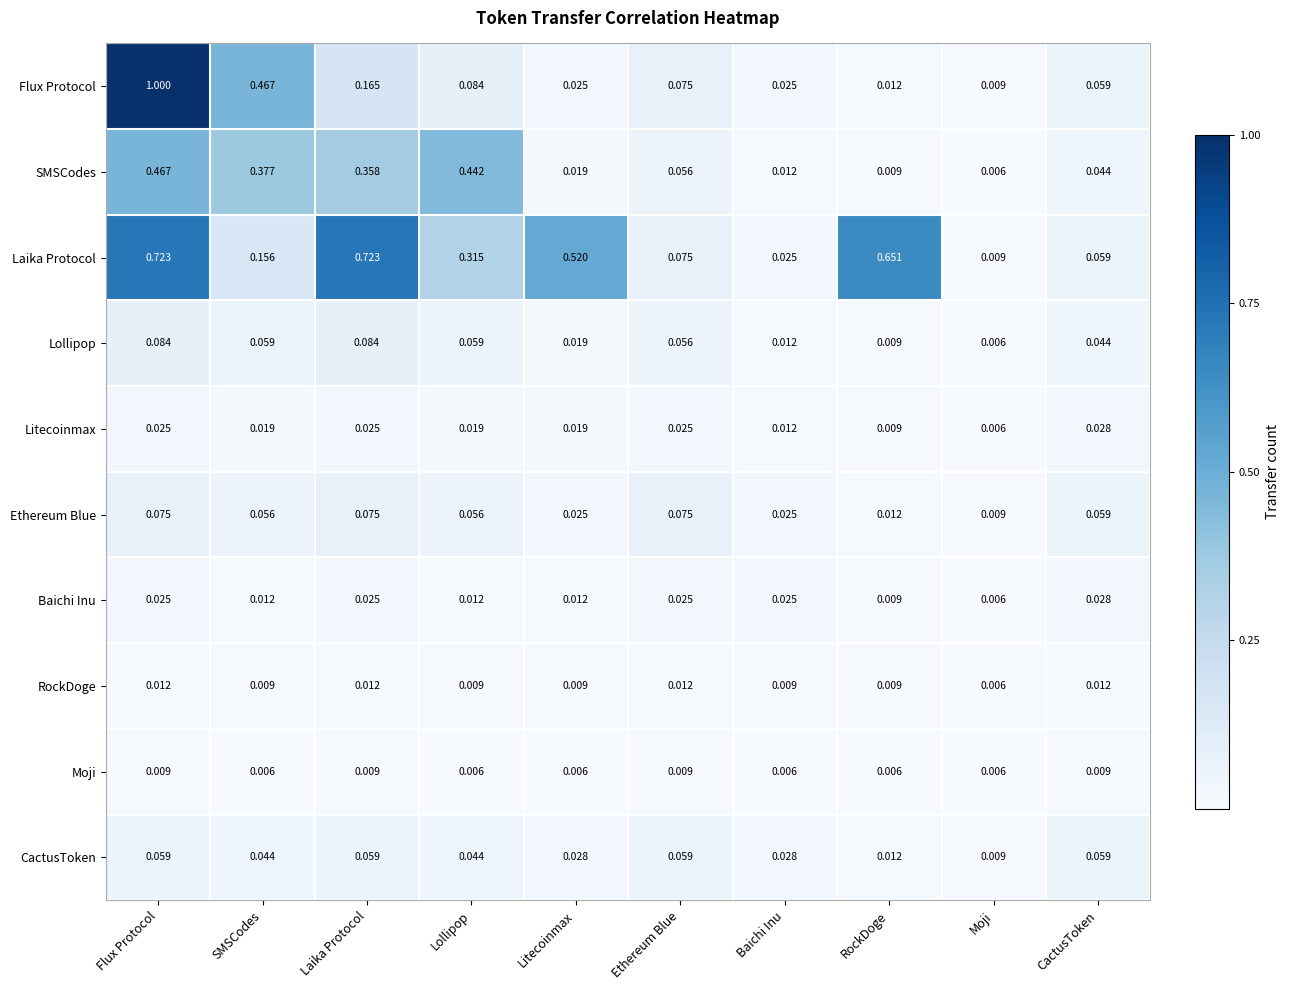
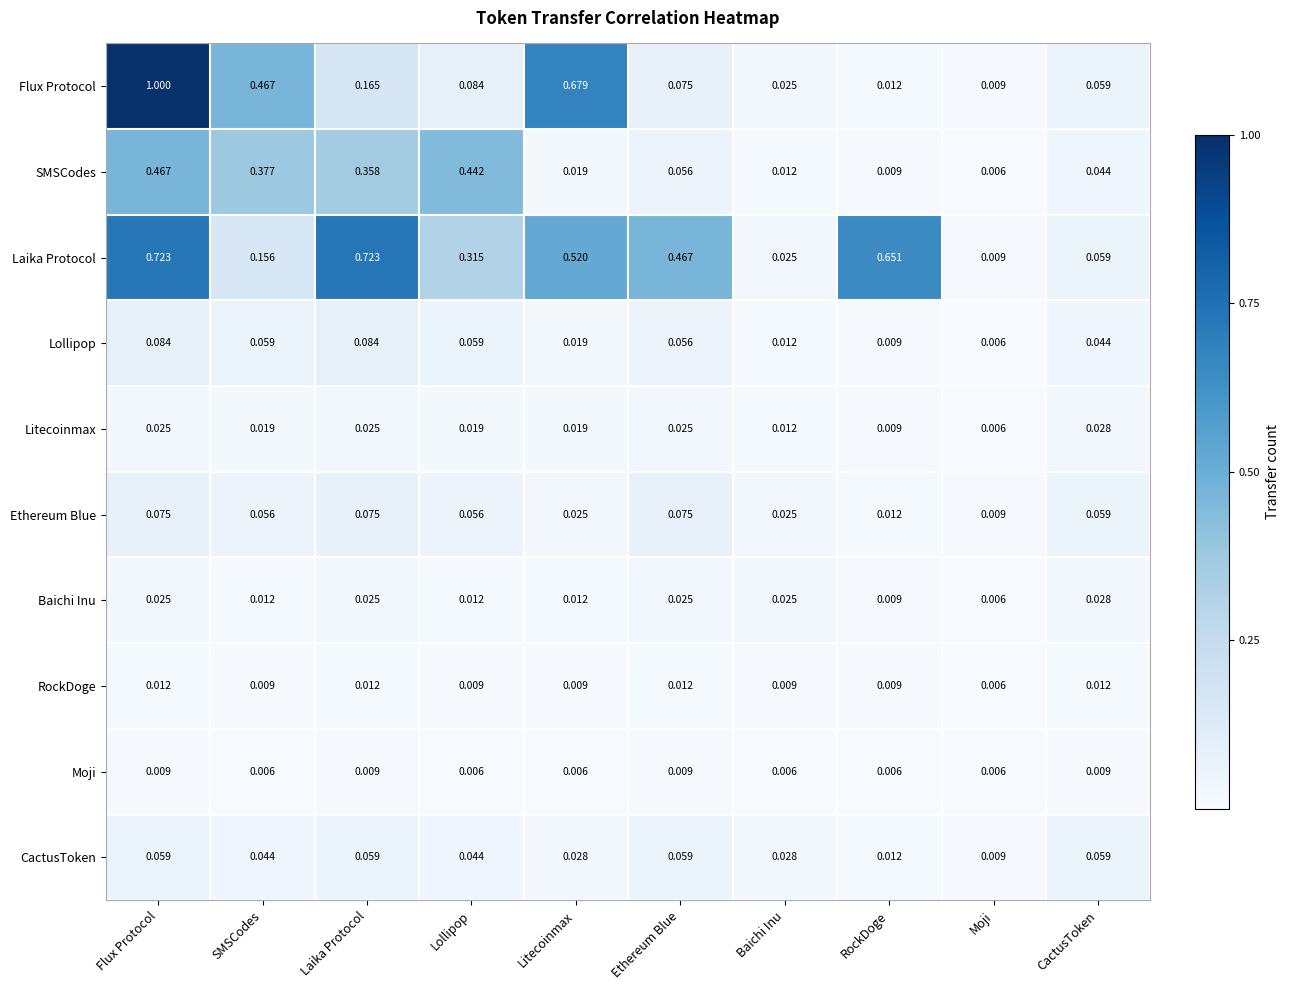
Flux Protocol, Litecoinmax: 0.025 -> 0.679
Laika Protocol, Ethereum Blue: 0.075 -> 0.467
